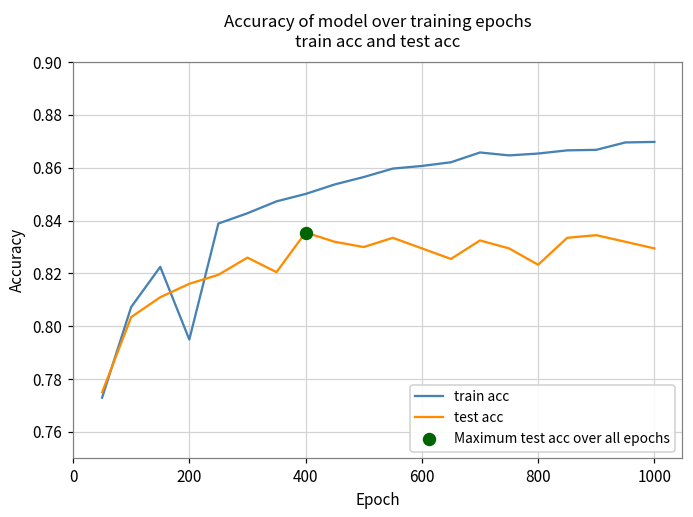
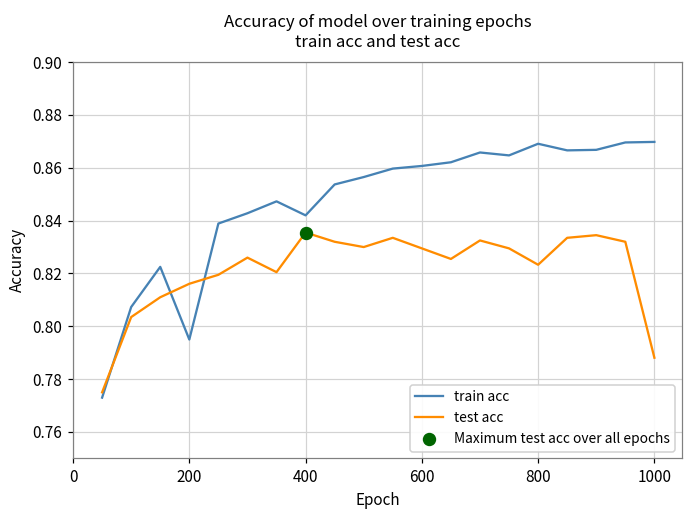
train acc, 400: 0.850 -> 0.842
train acc, 800: 0.865 -> 0.869
test acc, 1000: 0.830 -> 0.788
